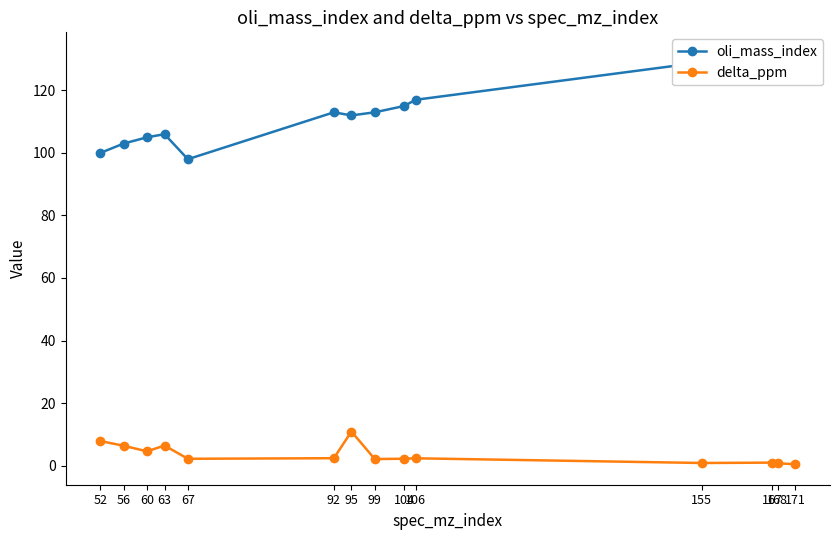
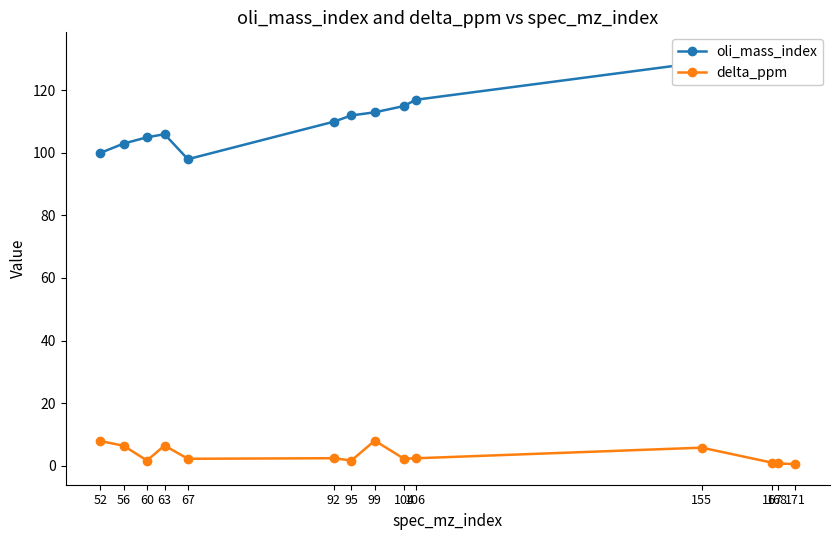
delta_ppm, 60: 5 -> 2
oli_mass_index, 92: 113 -> 110
delta_ppm, 95: 11 -> 2
delta_ppm, 99: 2 -> 8
delta_ppm, 155: 1 -> 6
